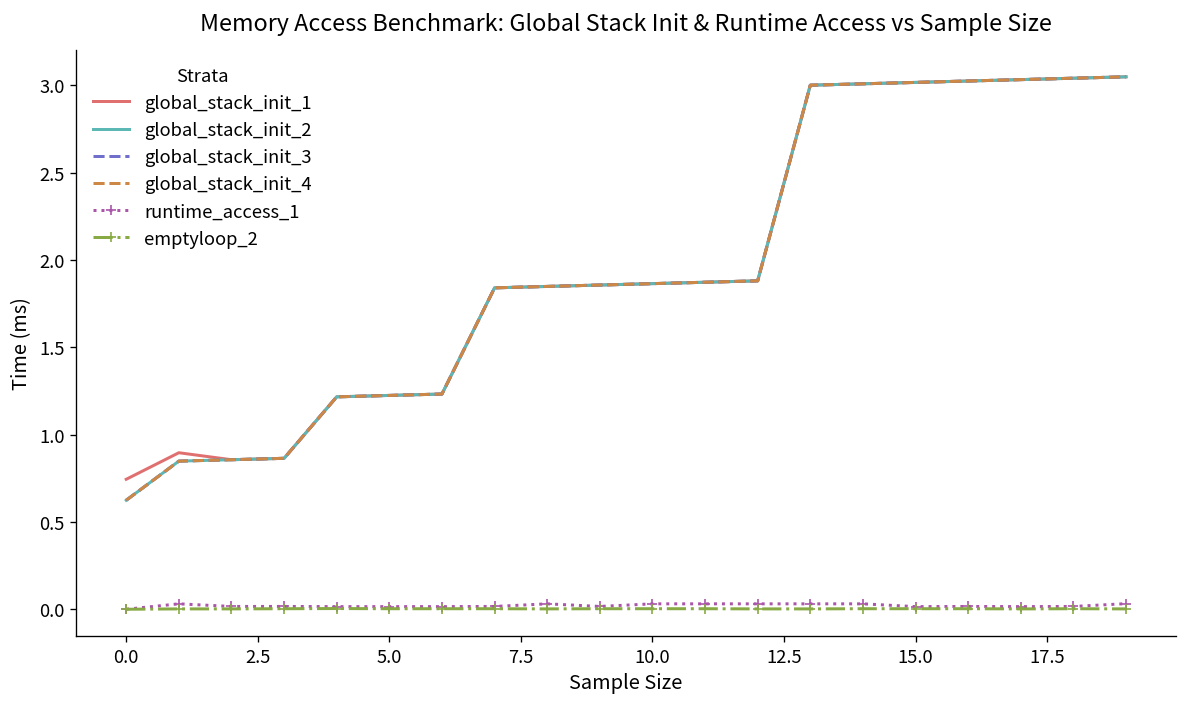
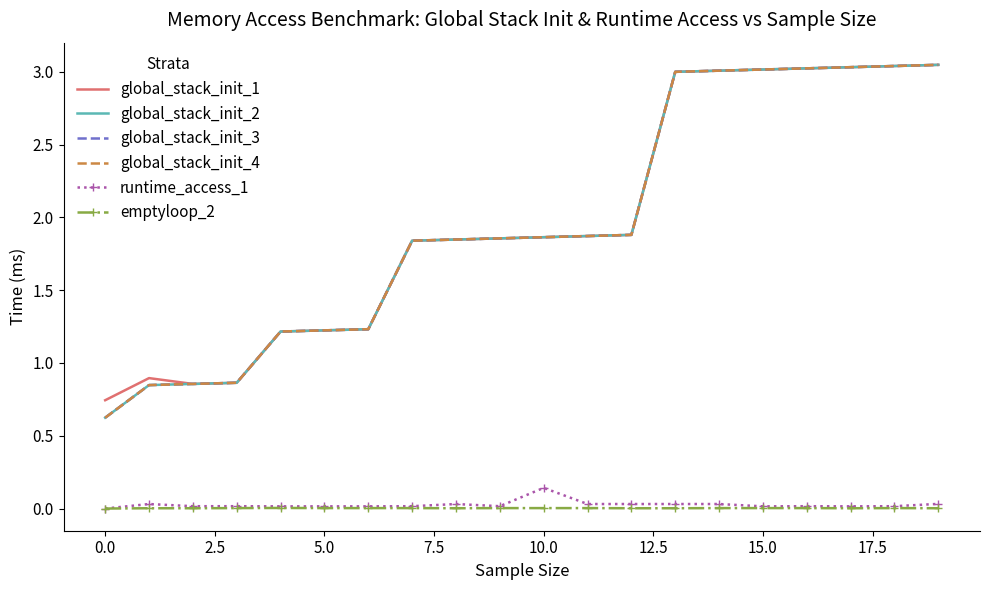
runtime_access_1, 10.0: 0.03 -> 0.14
